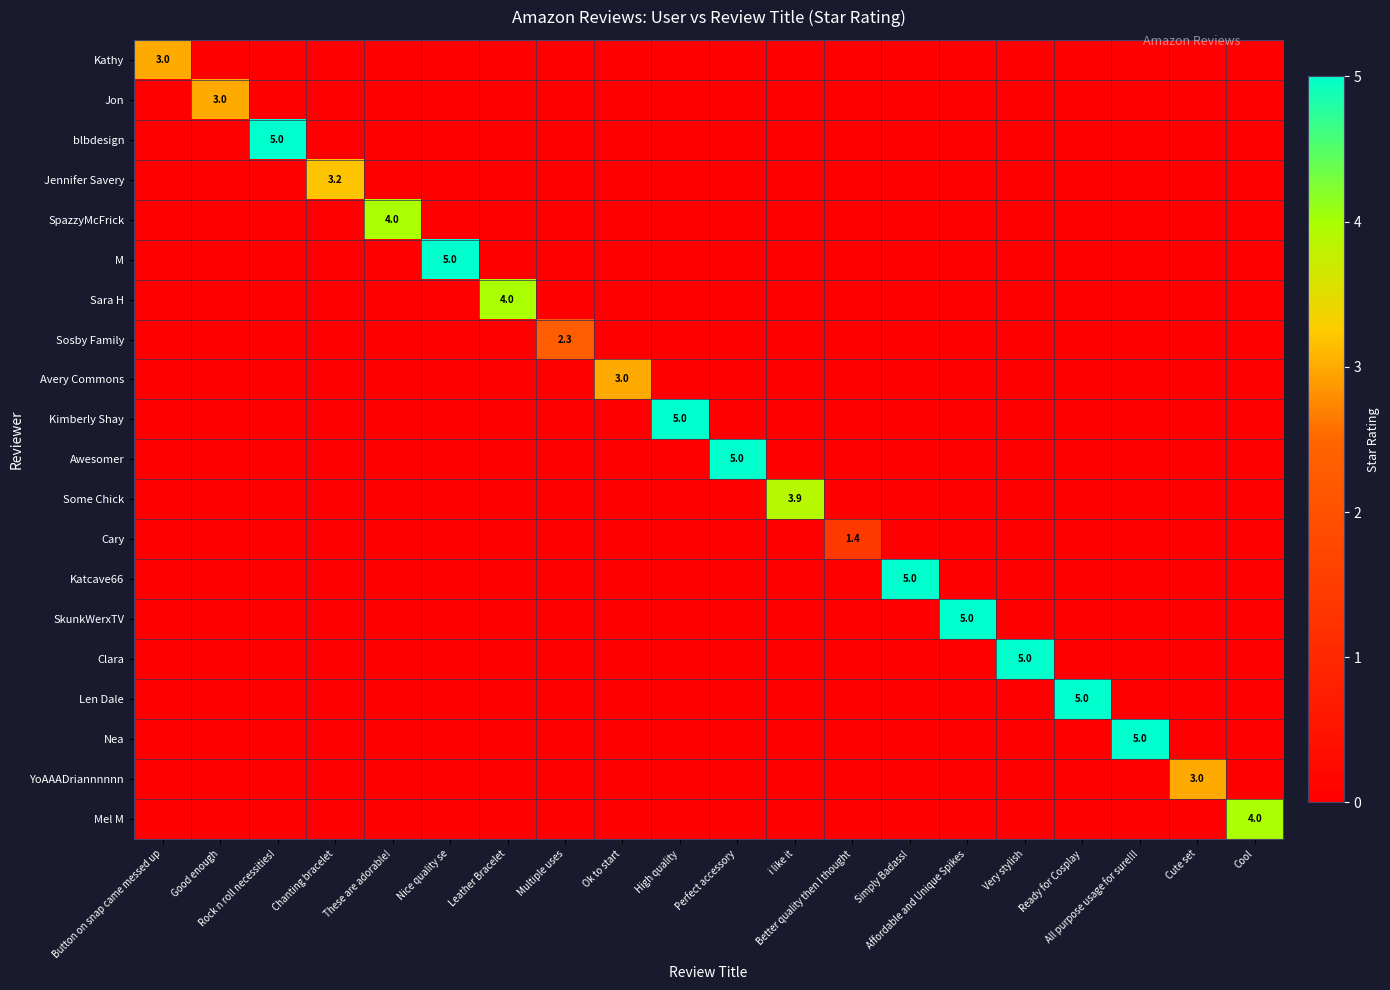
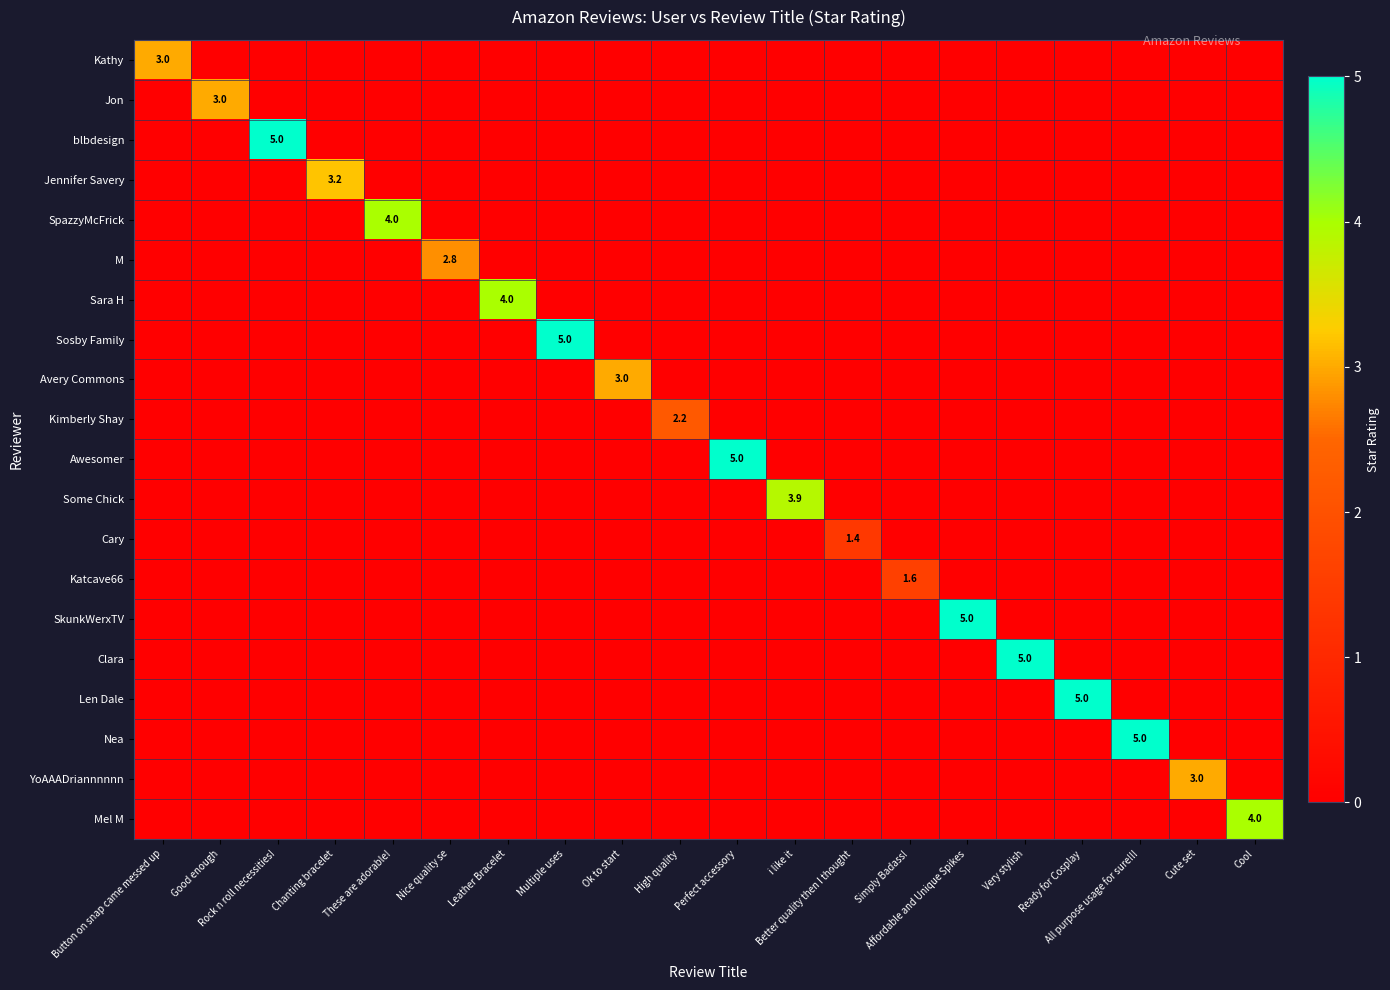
M, Nice quality se: 5.0 -> 2.8
Sosby Family, Multiple uses: 2.3 -> 5.0
Kimberly Shay, High quality: 5.0 -> 2.2
Katcave66, Simply Badass!: 5.0 -> 1.6
